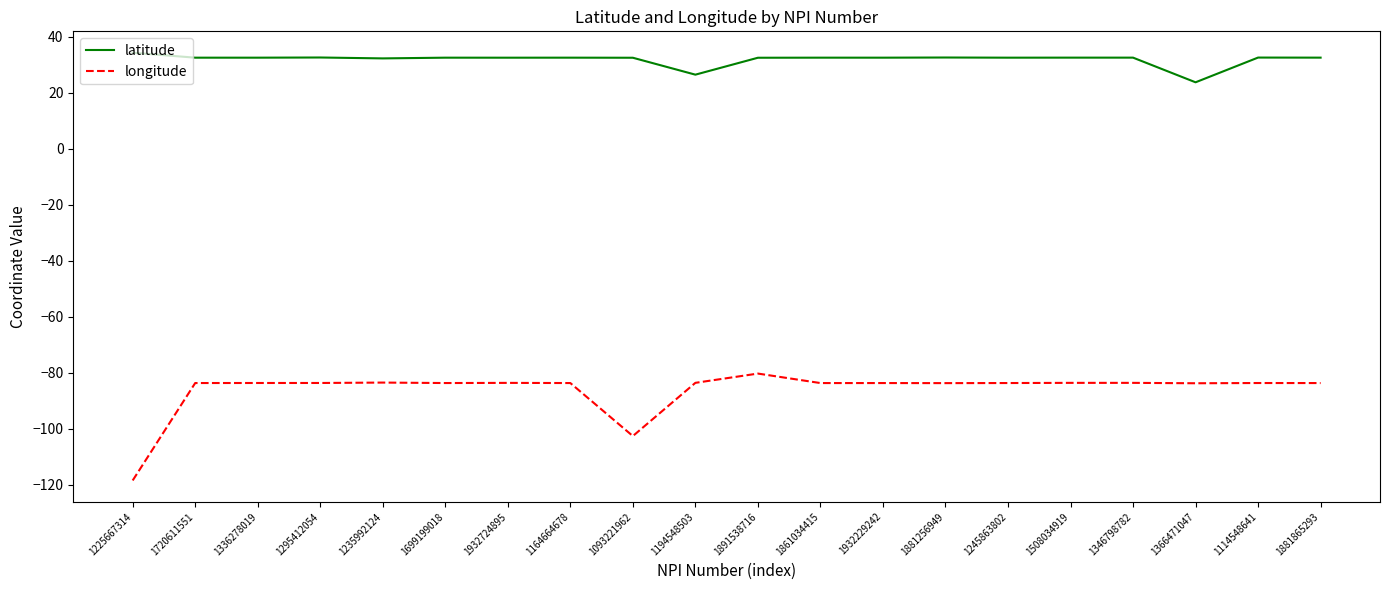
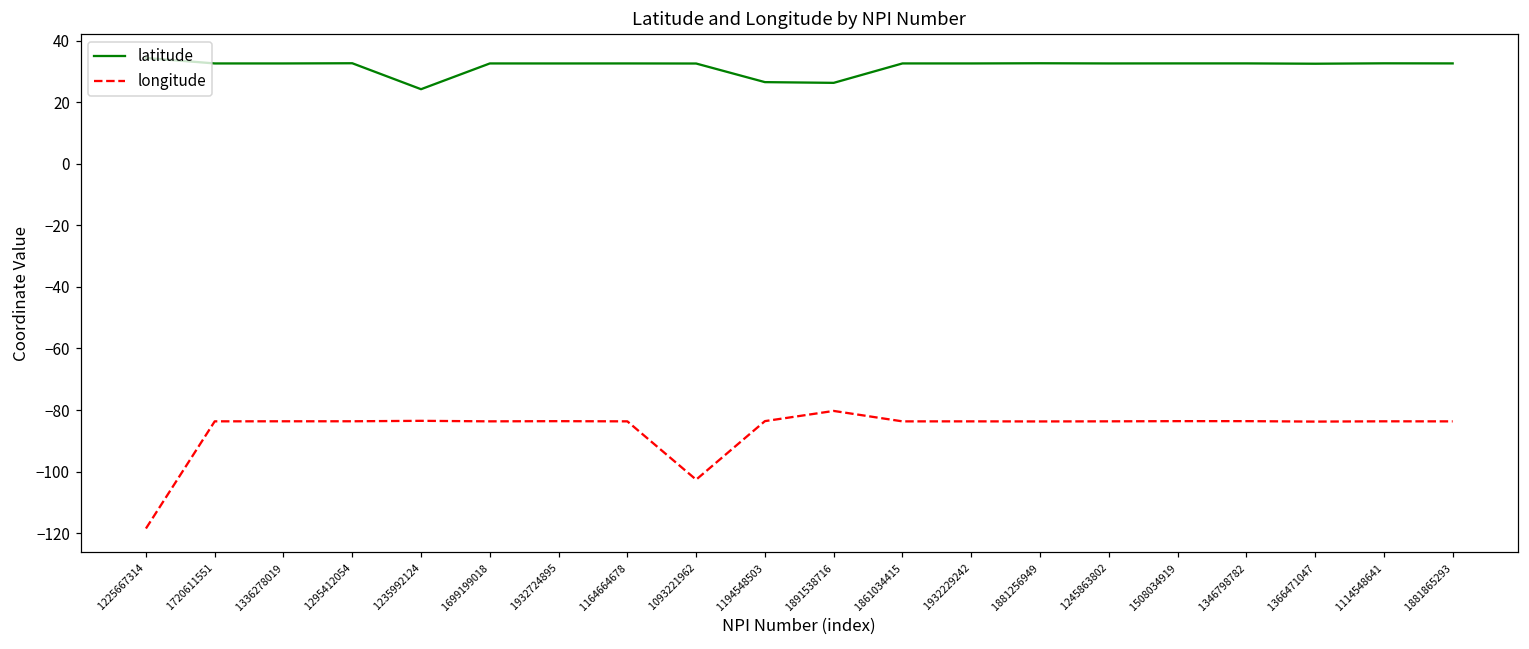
latitude, 1235992124: 32 -> 24
latitude, 1891538716: 33 -> 26
latitude, 1366471047: 24 -> 32
